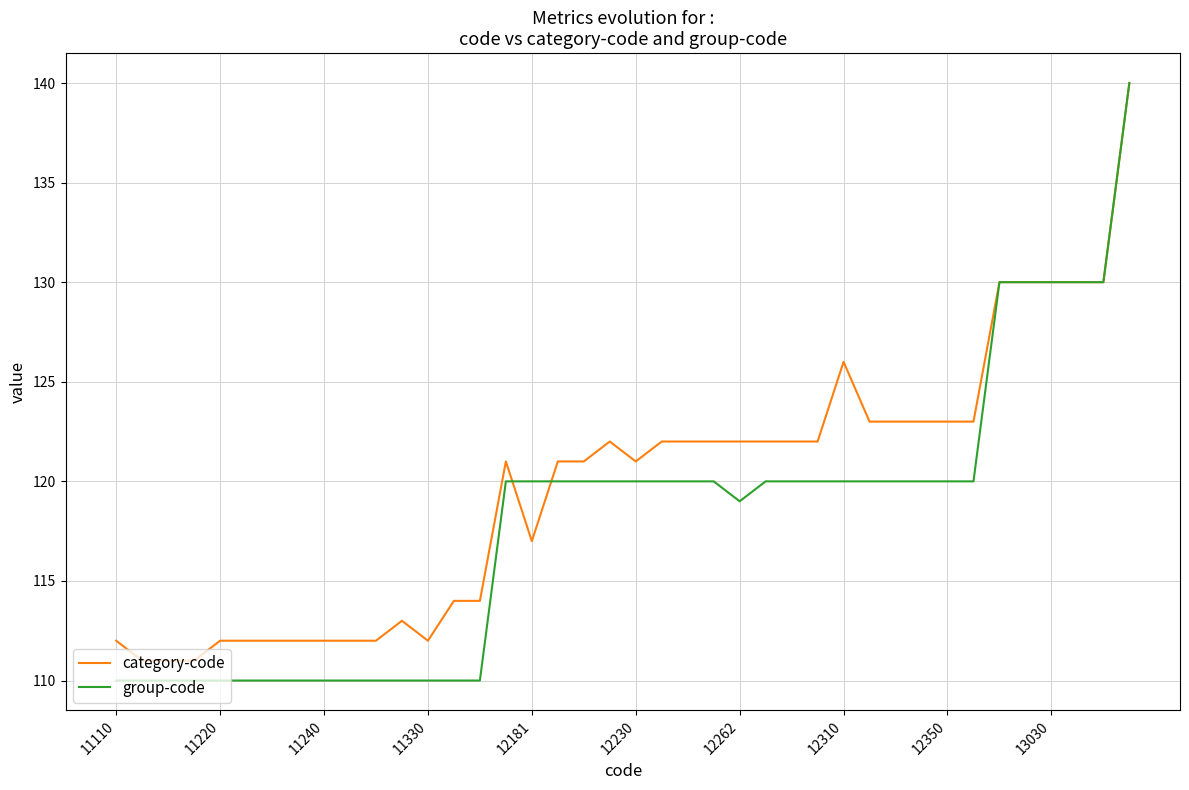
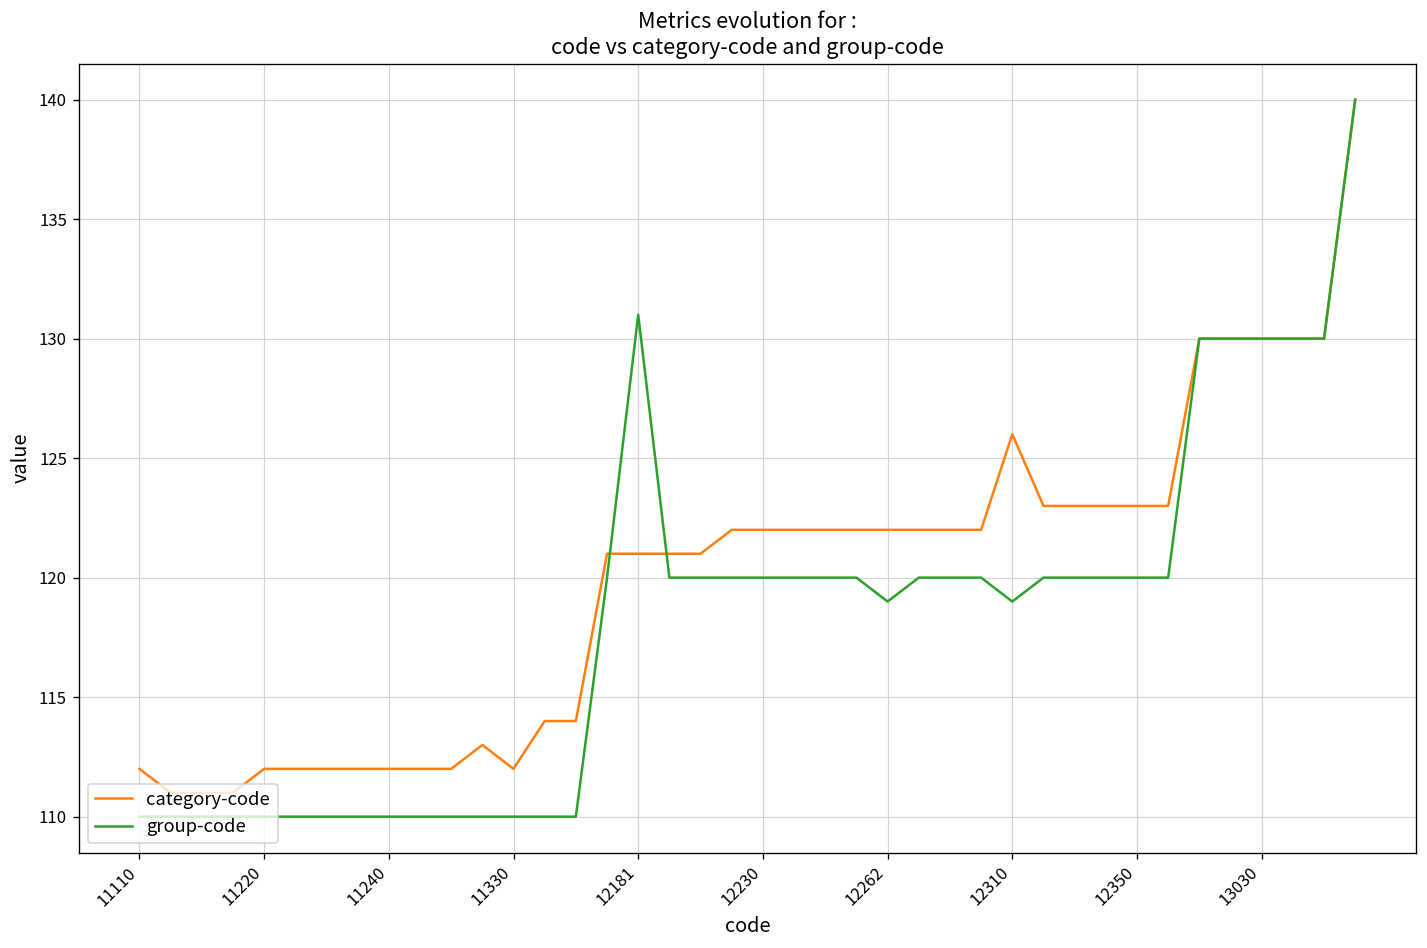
category-code, 12181: 117 -> 121
group-code, 12181: 120 -> 131
category-code, 12230: 121 -> 122
group-code, 12310: 120 -> 119
